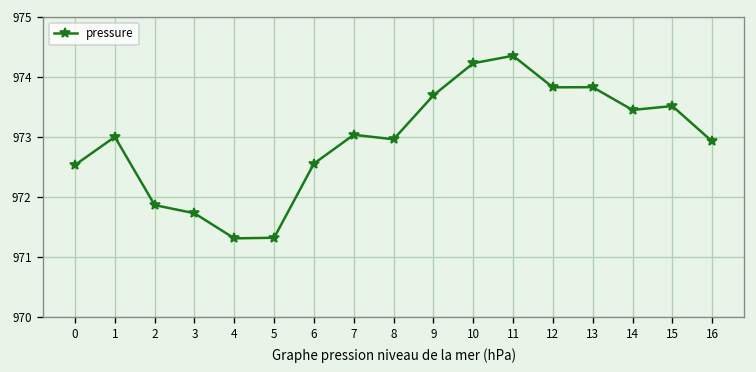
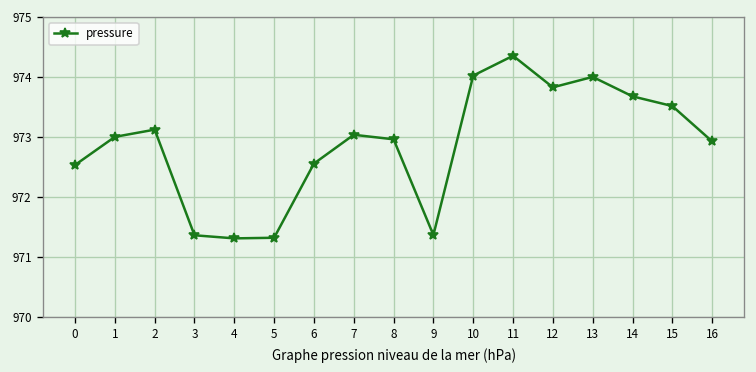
2: 971.9 -> 973.1
3: 971.7 -> 971.4
9: 973.7 -> 971.4
10: 974.2 -> 974.0
13: 973.8 -> 974.0
14: 973.4 -> 973.7
